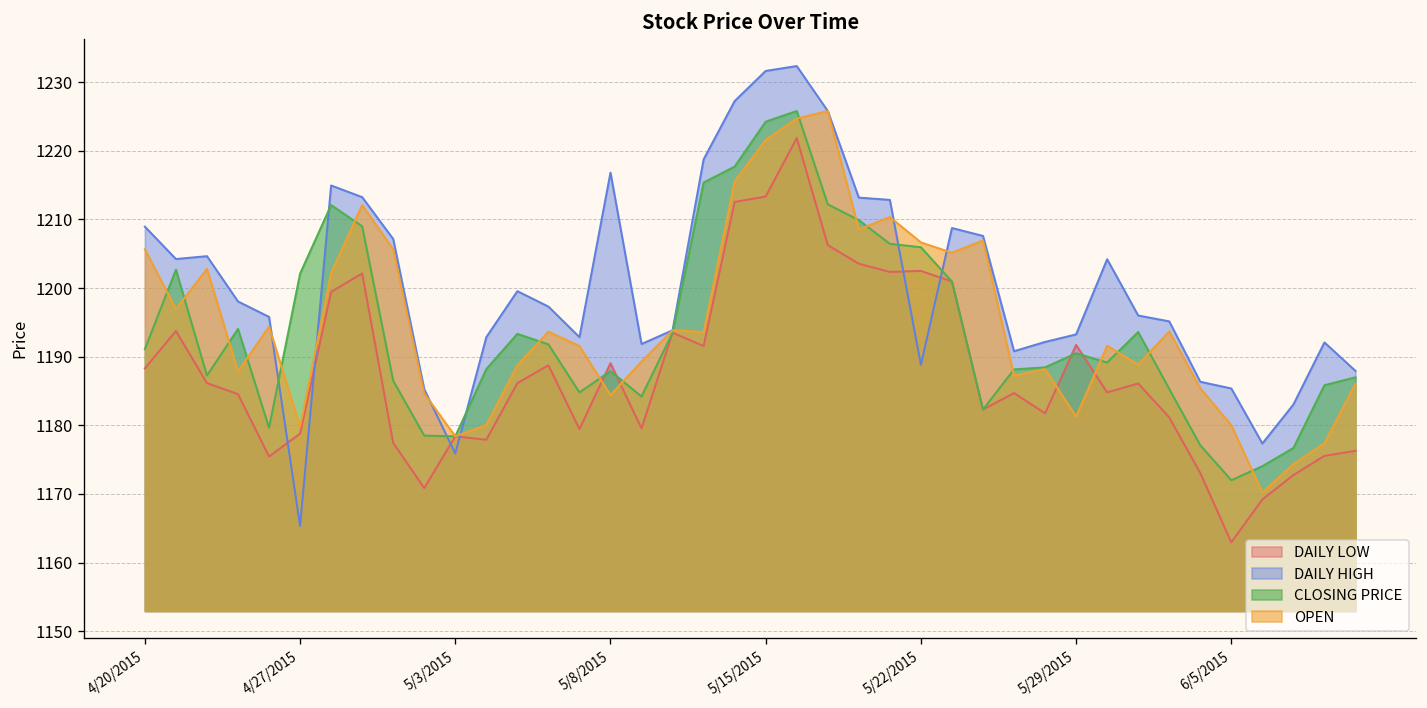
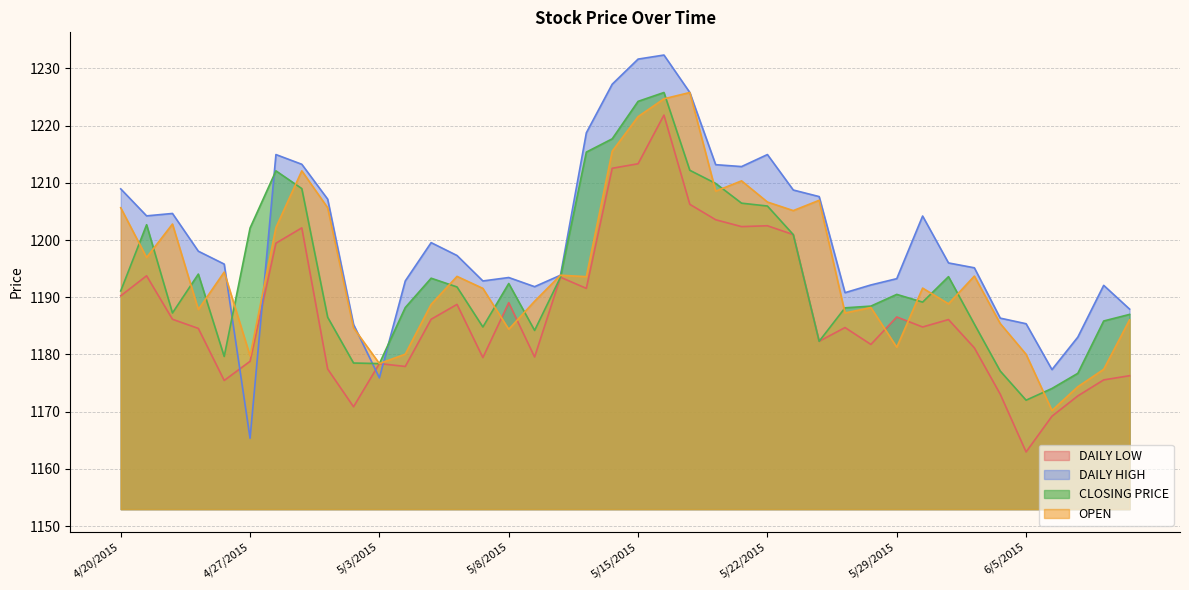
DAILY LOW, 4/20/2015: 1188 -> 1190
DAILY HIGH, 5/8/2015: 1217 -> 1193
CLOSING PRICE, 5/8/2015: 1188 -> 1192
DAILY HIGH, 5/22/2015: 1189 -> 1215
DAILY LOW, 5/29/2015: 1192 -> 1187
